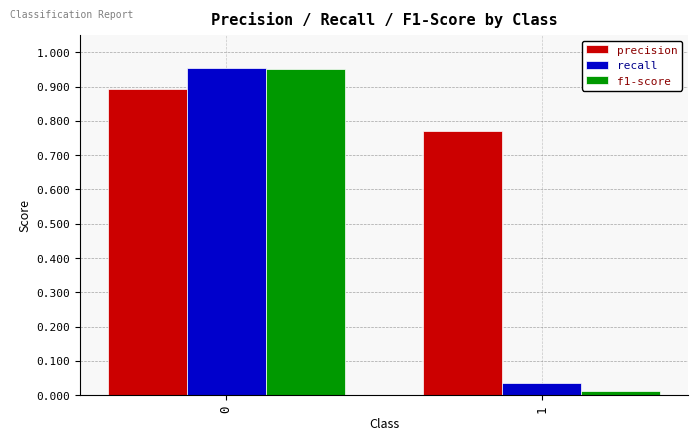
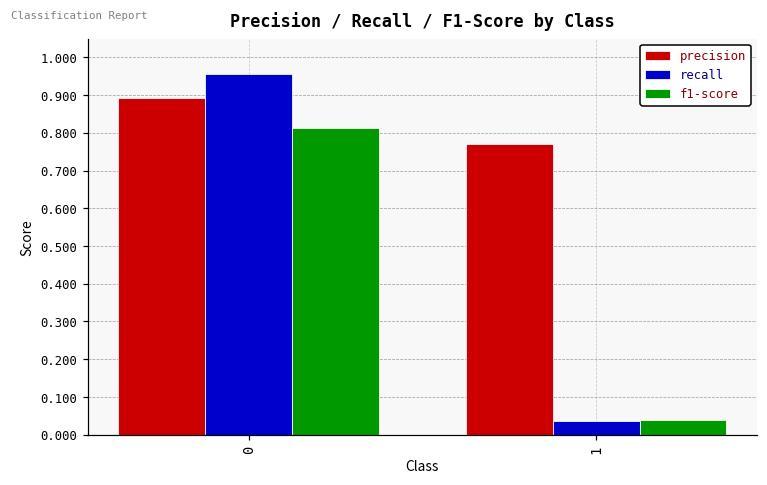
f1-score, 0: 0.95 -> 0.81
f1-score, 1: 0.01 -> 0.04
